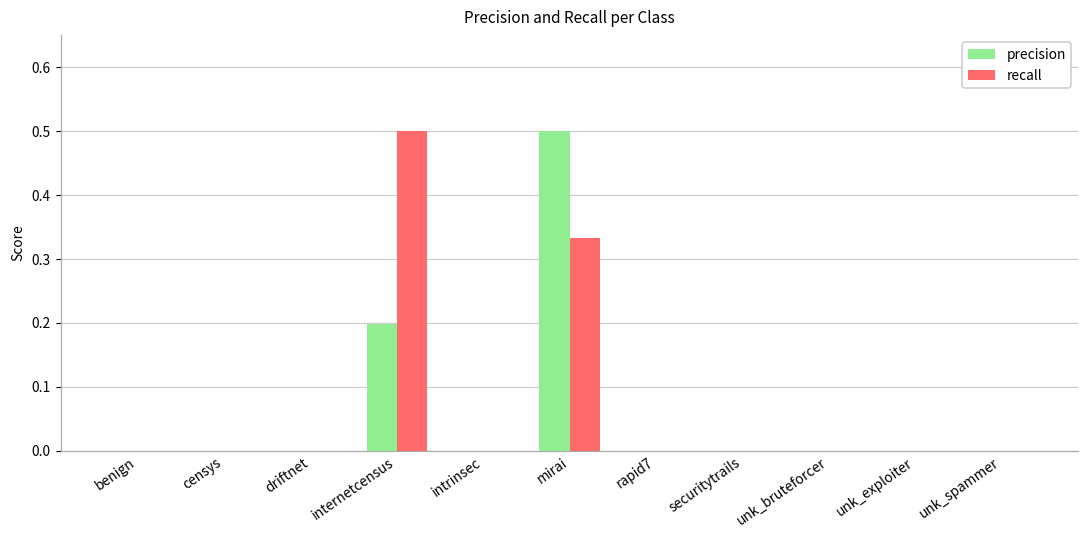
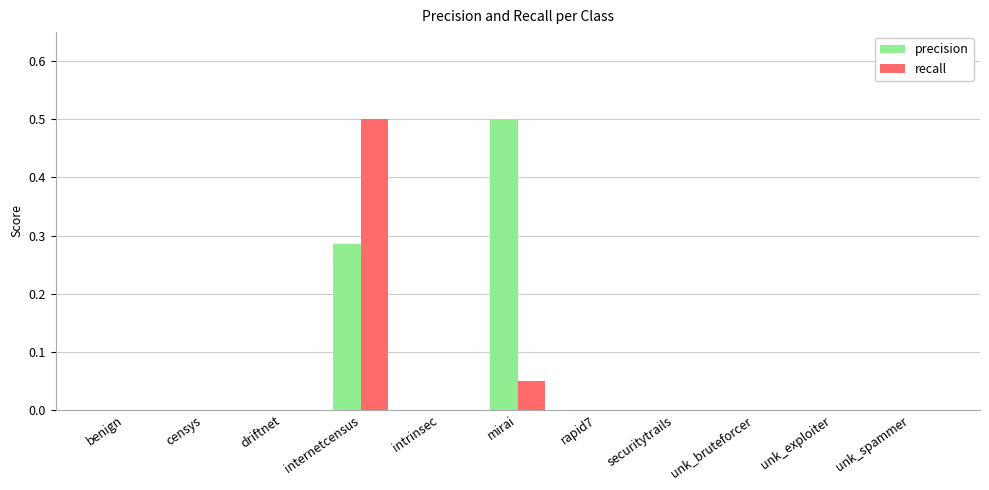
precision, internetcensus: 0.20 -> 0.29
recall, mirai: 0.33 -> 0.05
